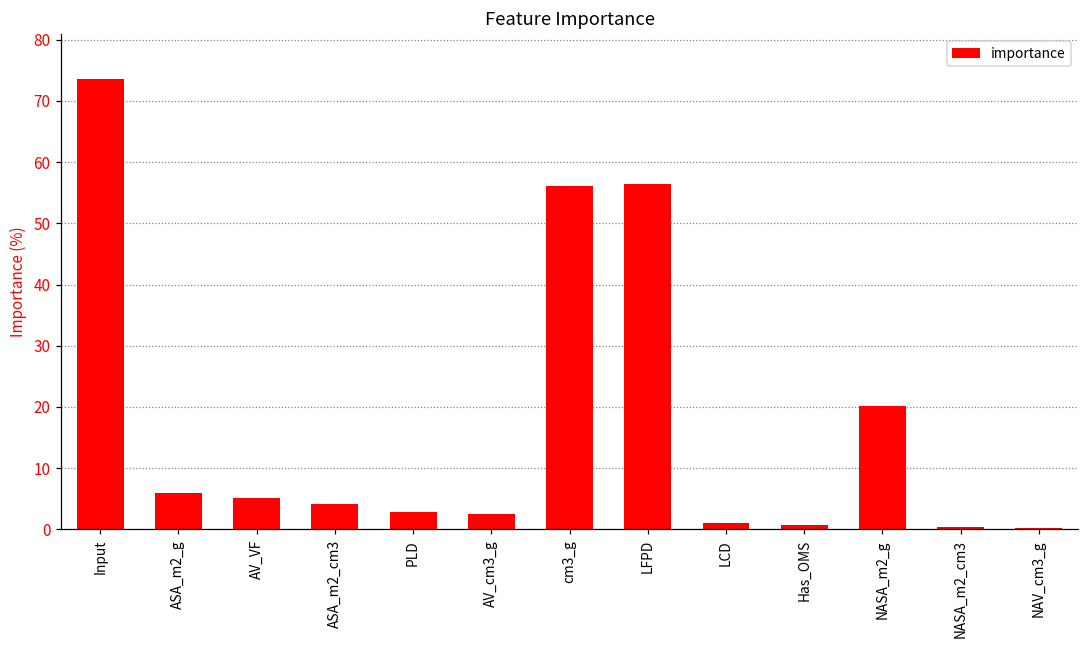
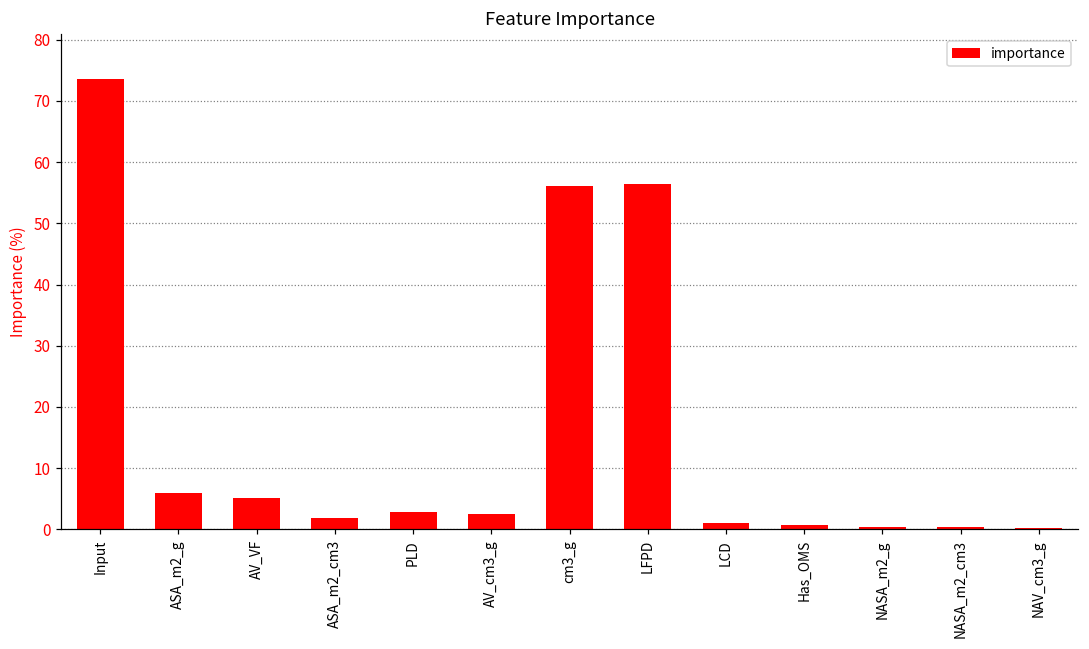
ASA_m2_cm3: 4 -> 2
NASA_m2_g: 20 -> 0
